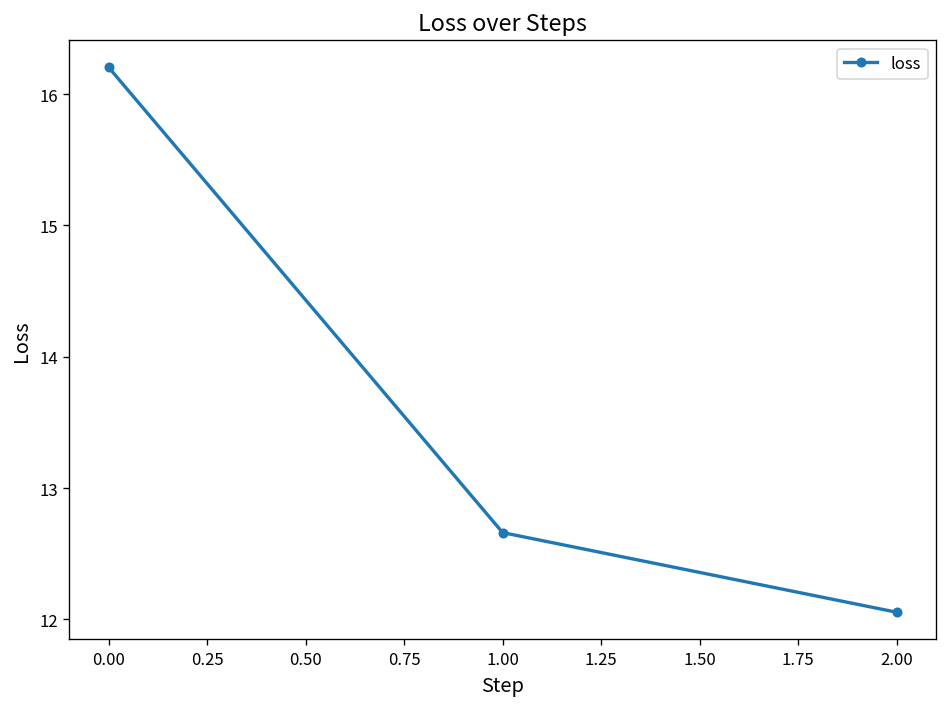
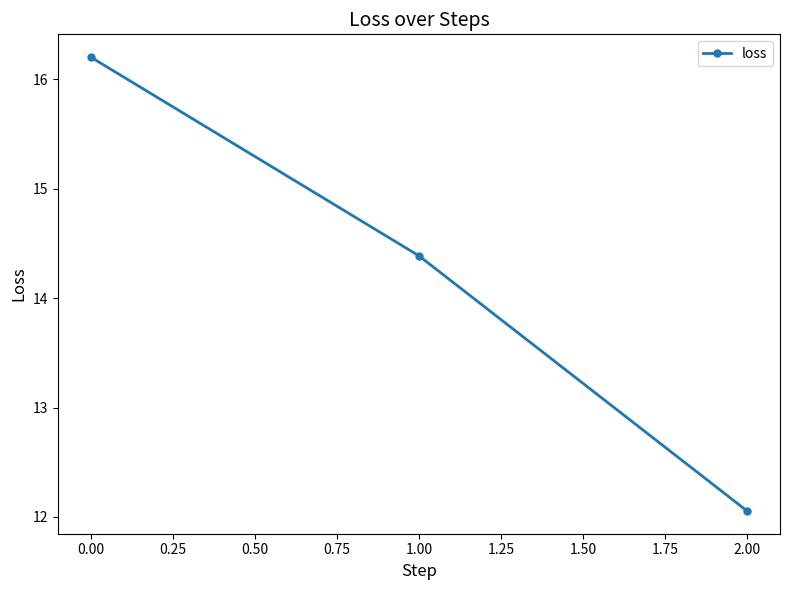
1.00: 12.66 -> 14.39
